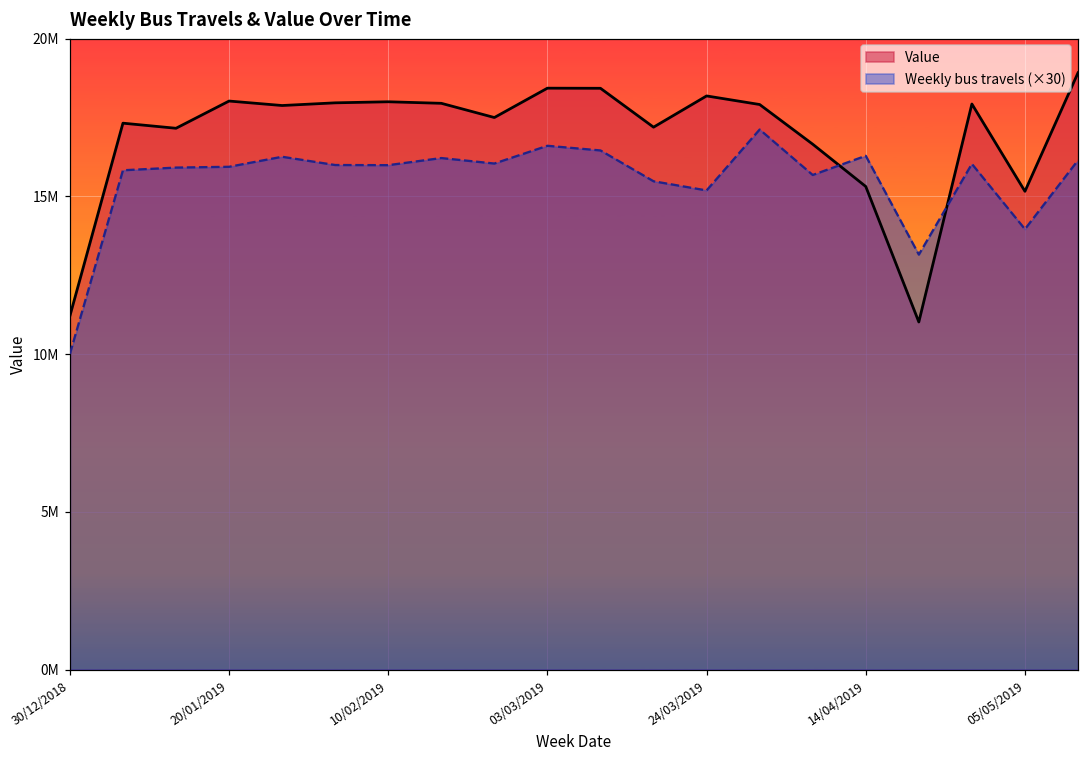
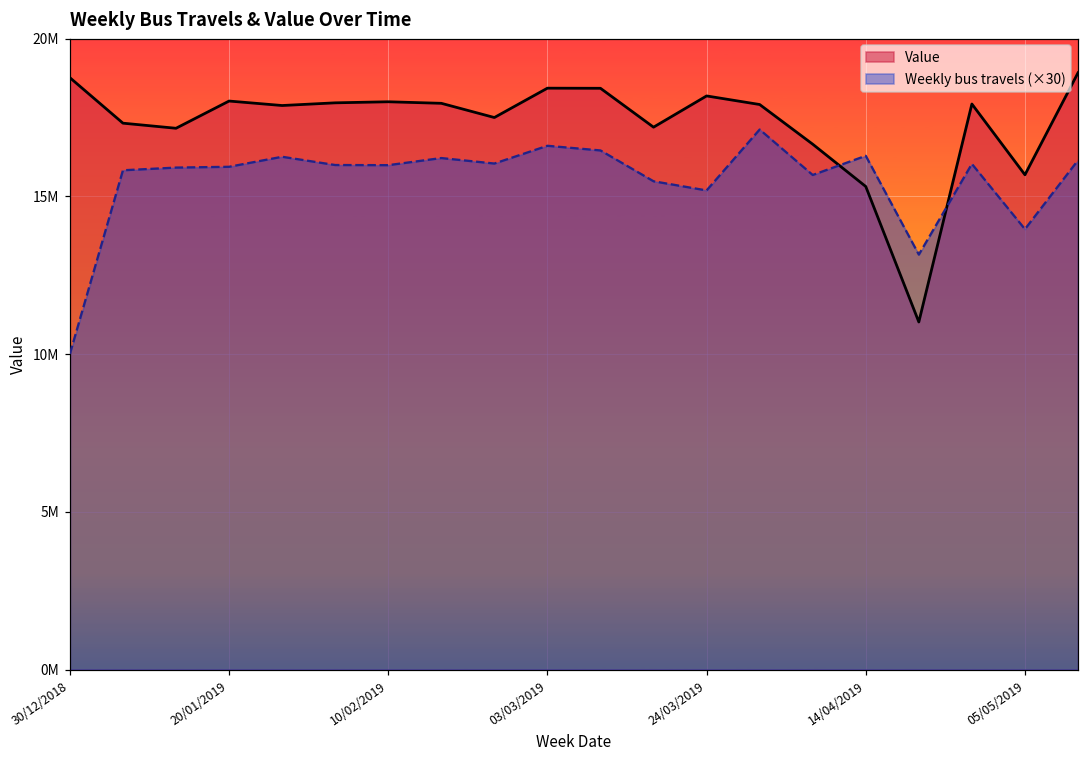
Value, 30/12/2018: 11200000 -> 18800000
Value, 05/05/2019: 15200000 -> 15700000
